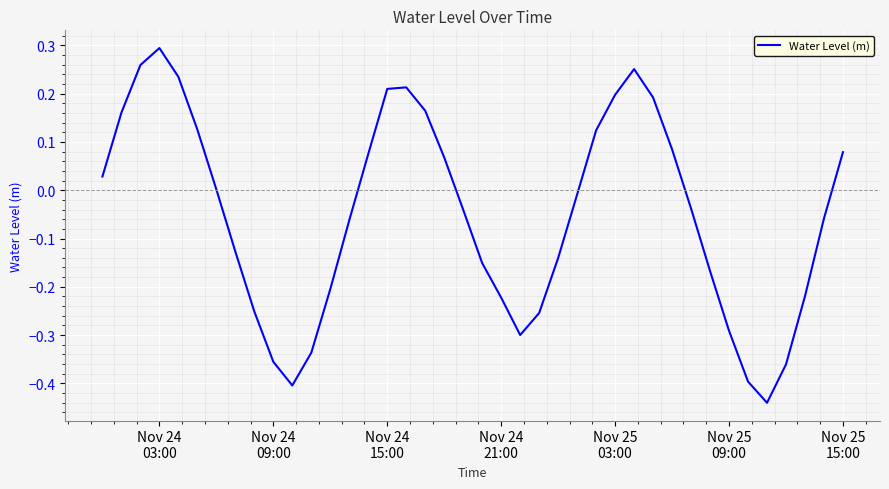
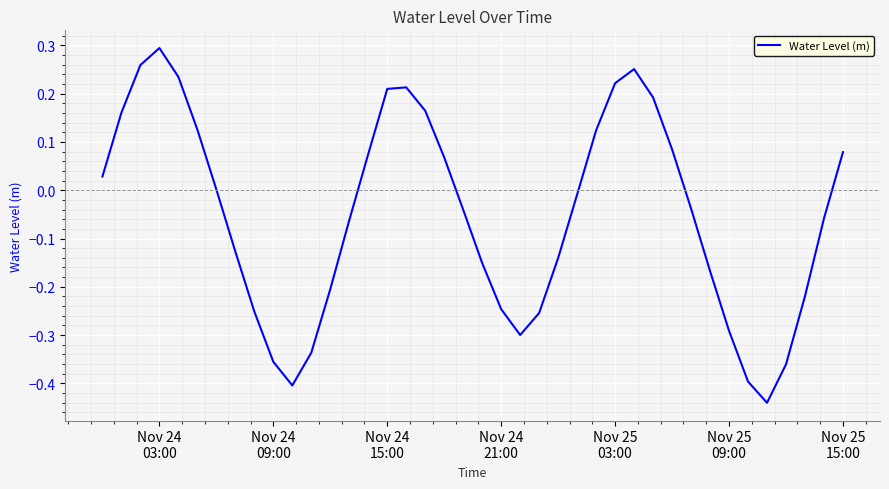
Nov 24 21:00: -0.22 -> -0.25
Nov 25 03:00: 0.20 -> 0.22
